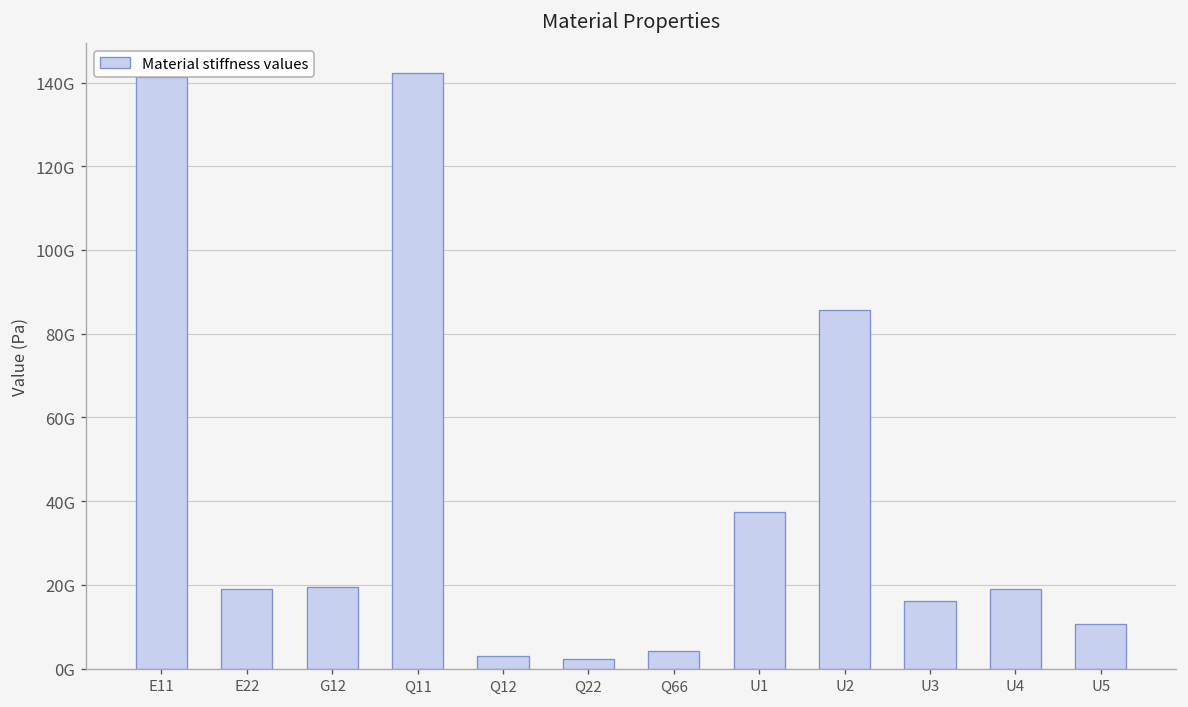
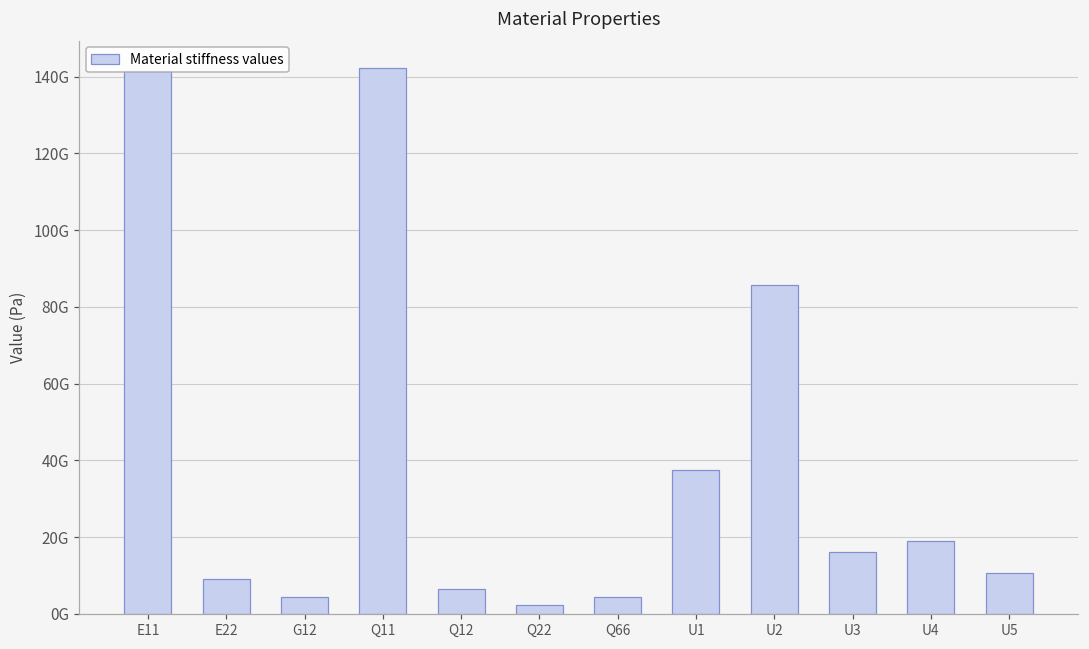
E22: 19000000000 -> 9000000000
G12: 20000000000 -> 4000000000
Q12: 3000000000 -> 6000000000
